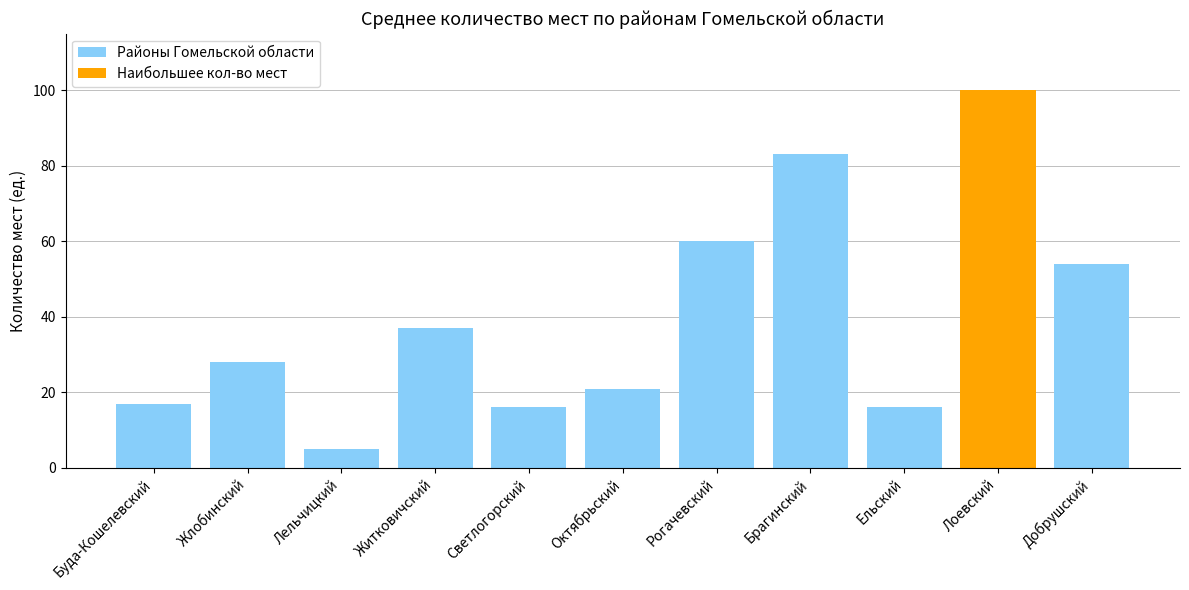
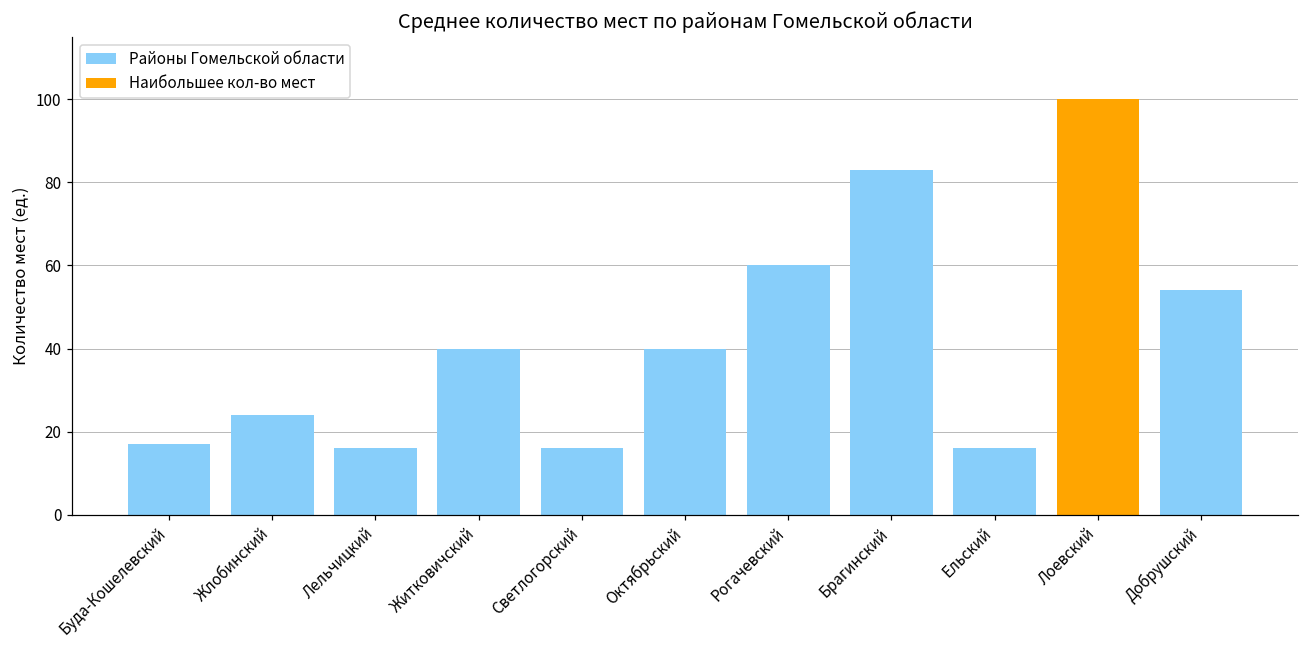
Районы Гомельской области, Жлобинский: 28 -> 24
Районы Гомельской области, Лельчицкий: 5 -> 16
Районы Гомельской области, Житковичский: 37 -> 40
Районы Гомельской области, Октябрьский: 21 -> 40
